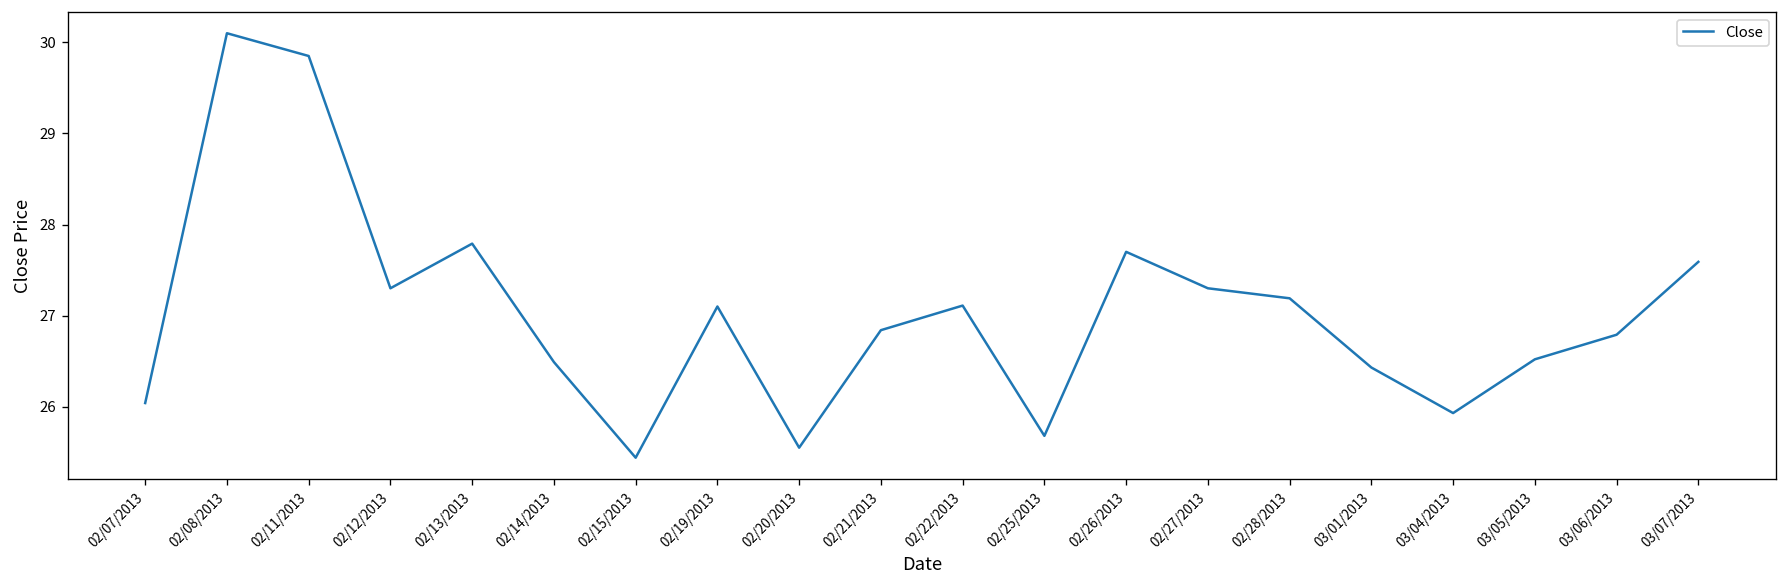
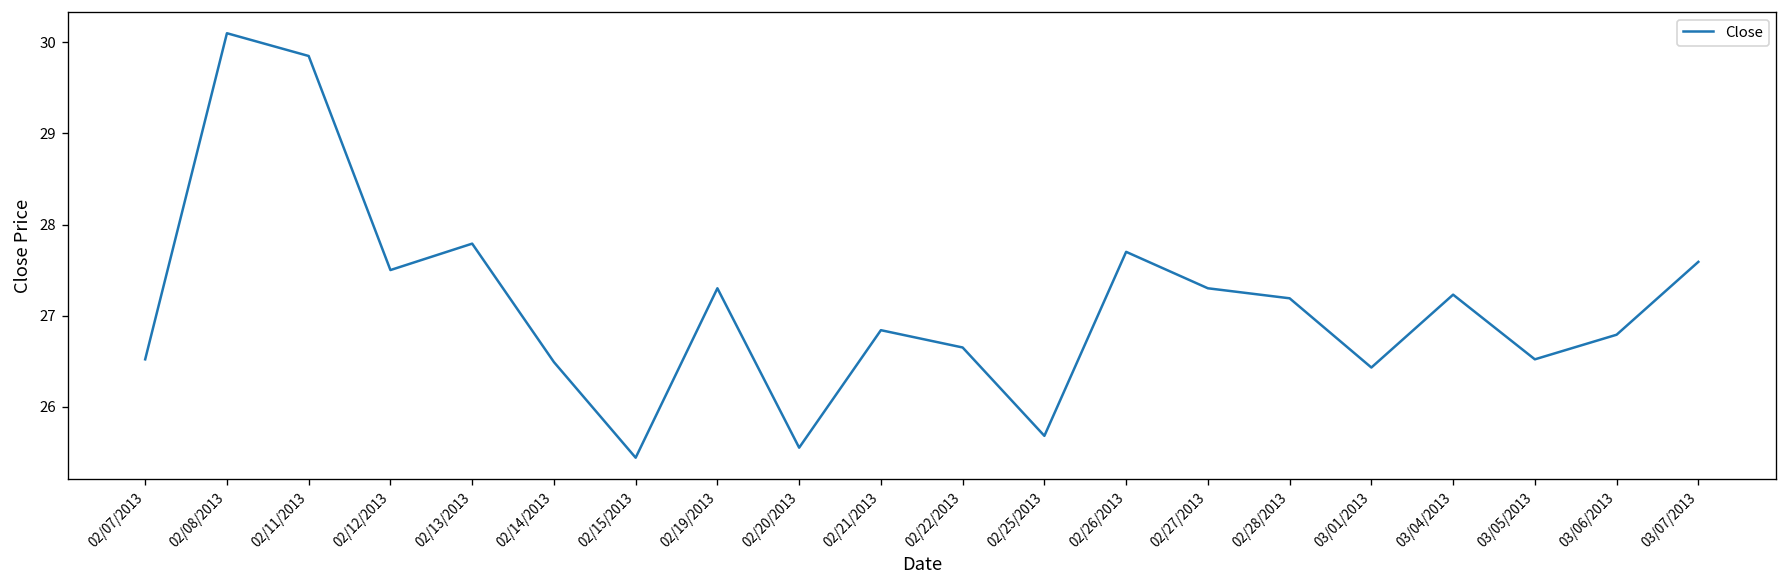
02/07/2013: 26.0 -> 26.5
02/12/2013: 27.3 -> 27.5
02/19/2013: 27.1 -> 27.3
02/22/2013: 27.1 -> 26.7
03/04/2013: 25.9 -> 27.2
